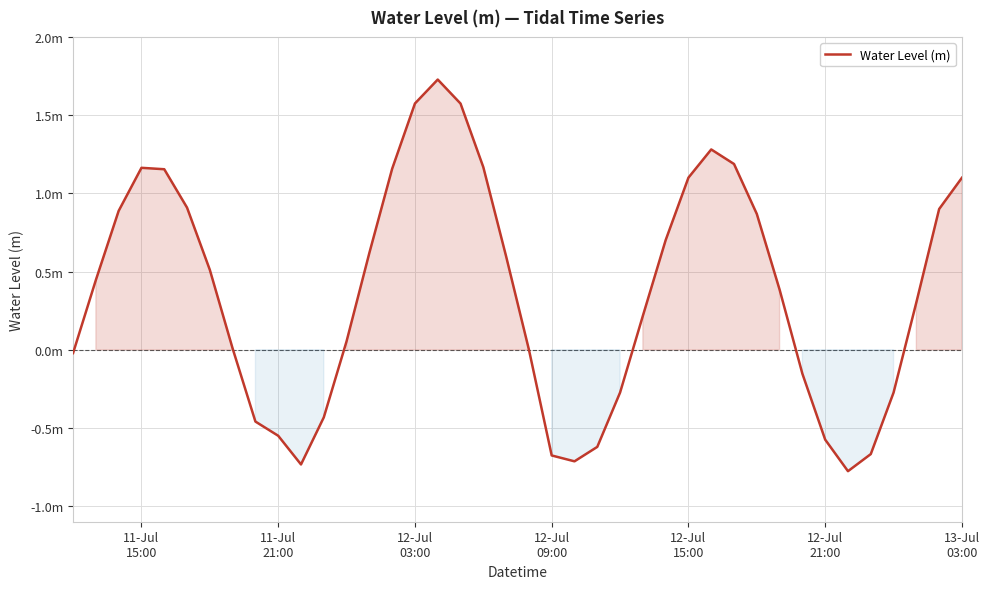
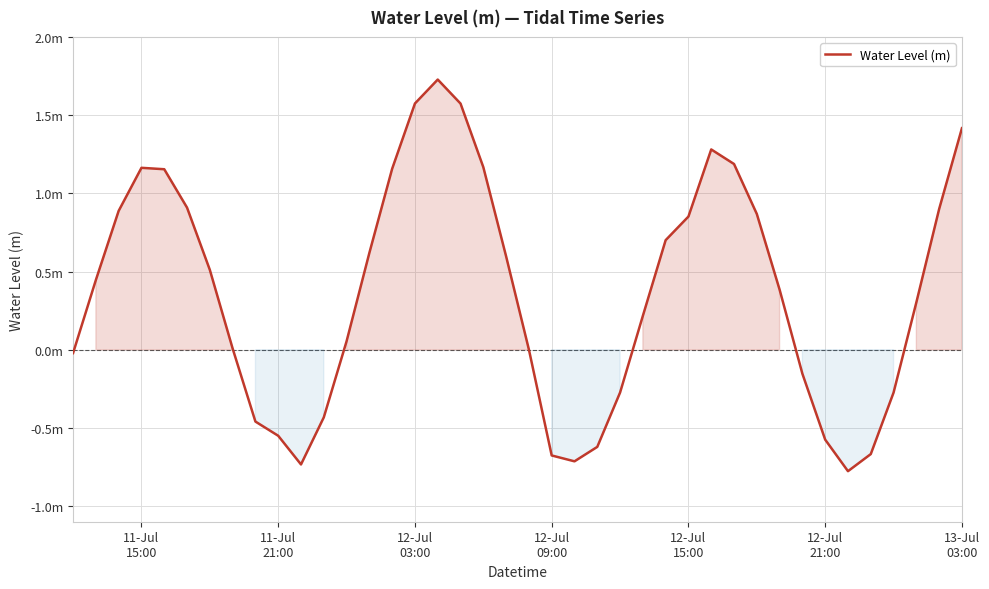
12-Jul 15:00: 1.10m -> 0.85m
13-Jul 03:00: 1.10m -> 1.42m
